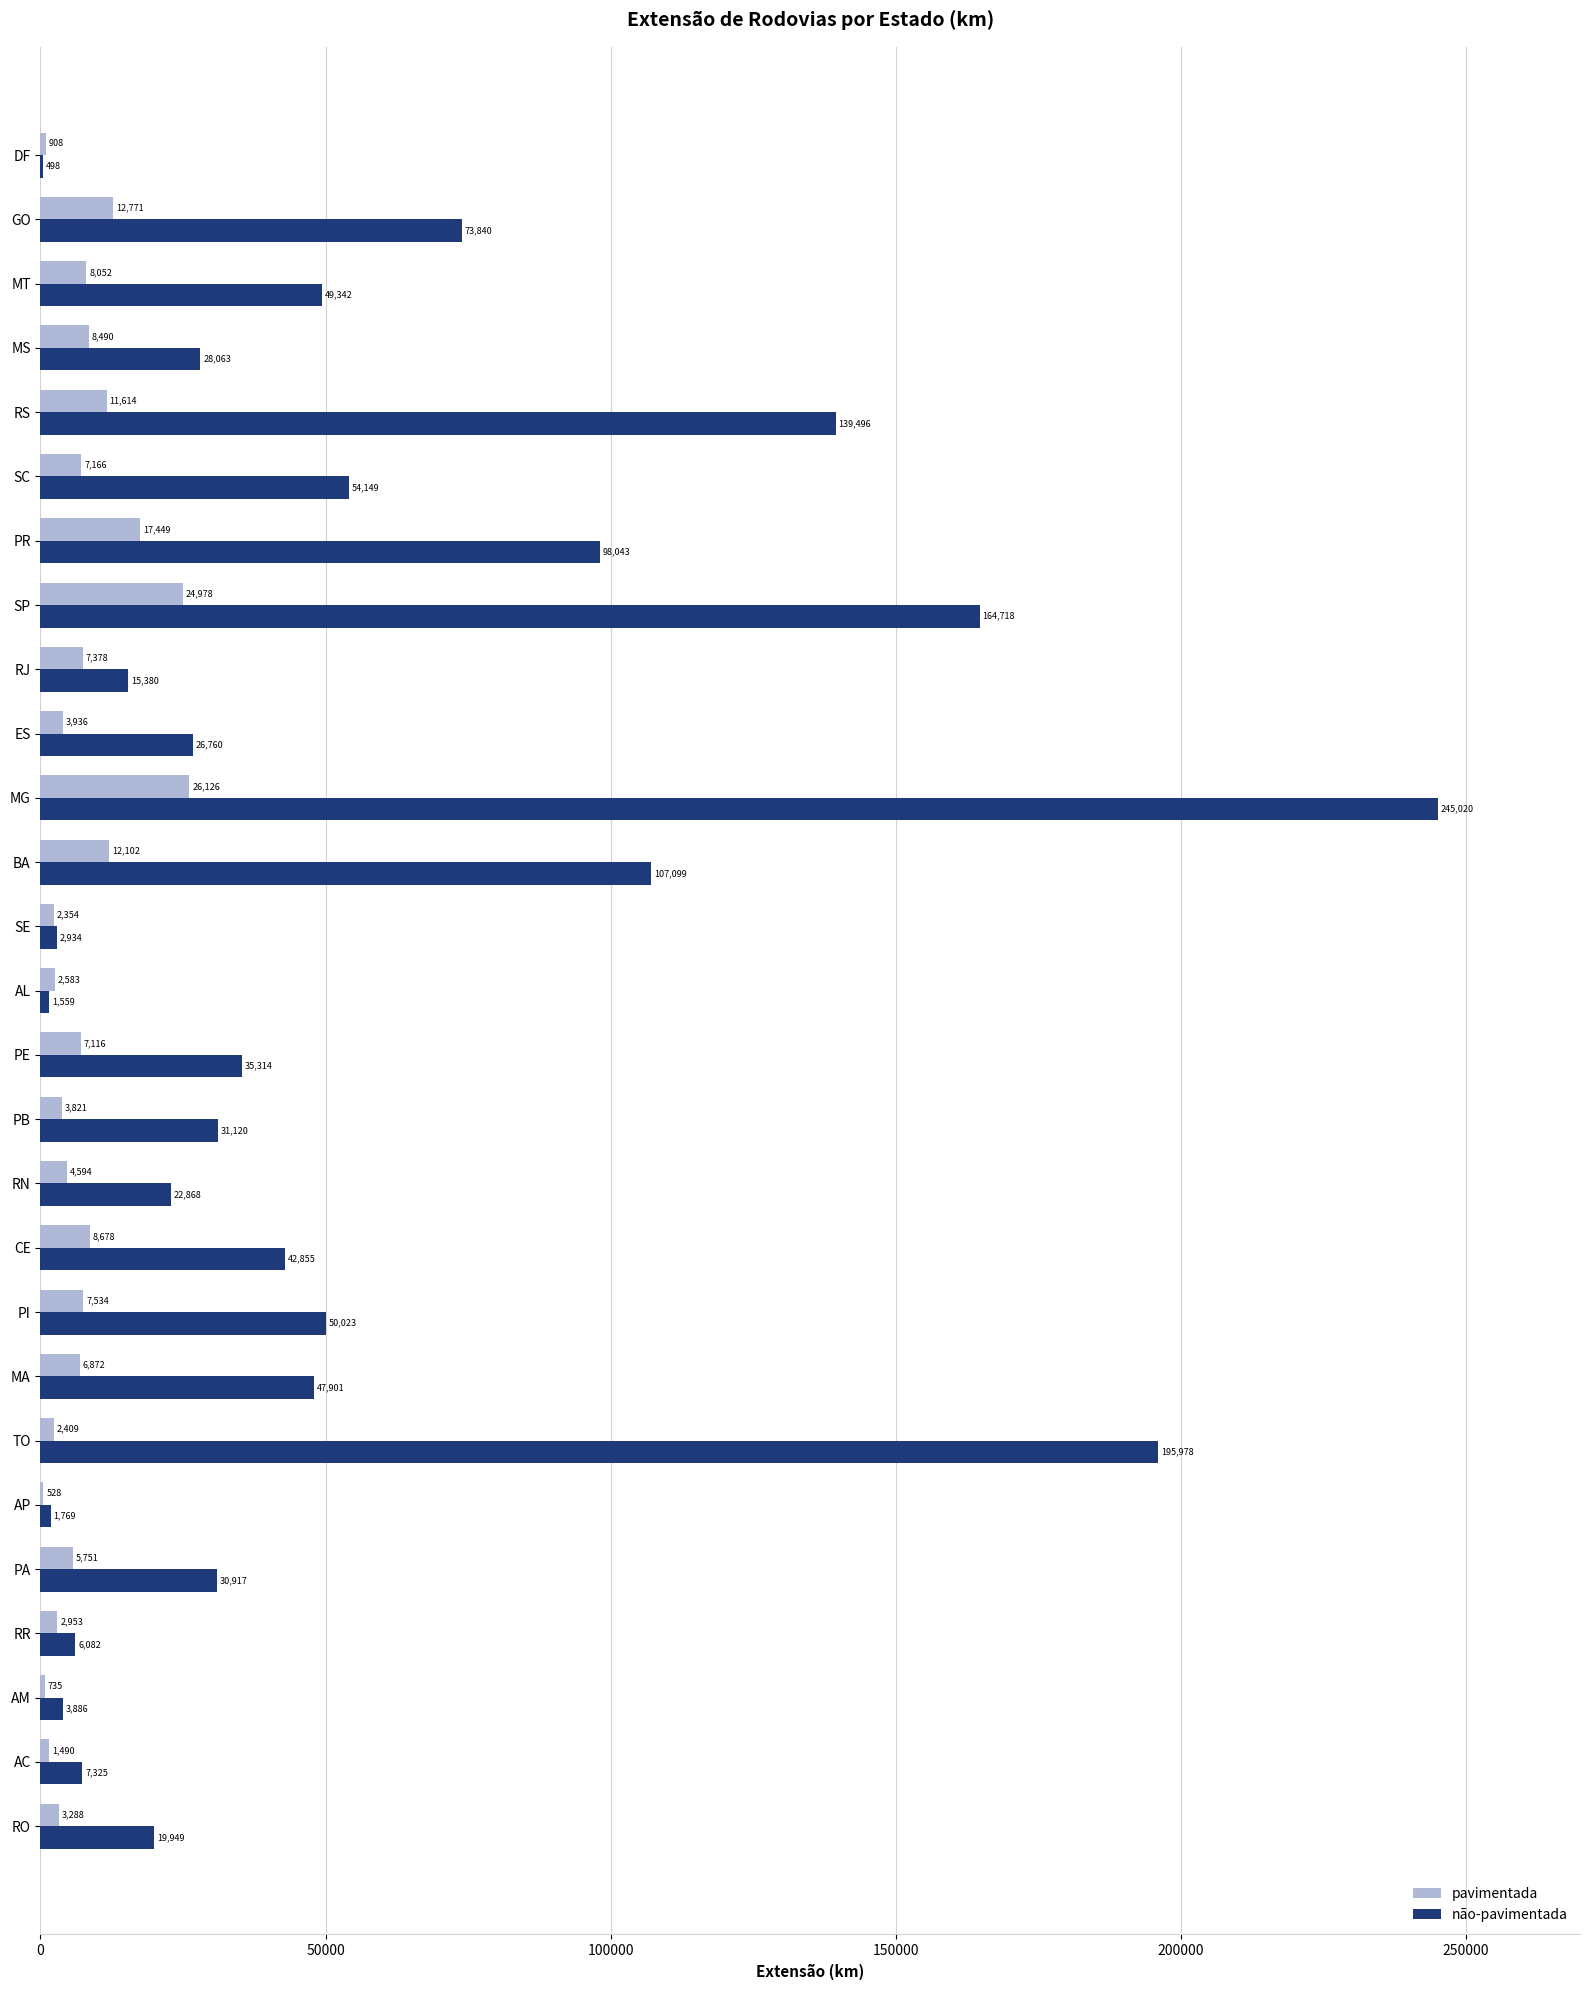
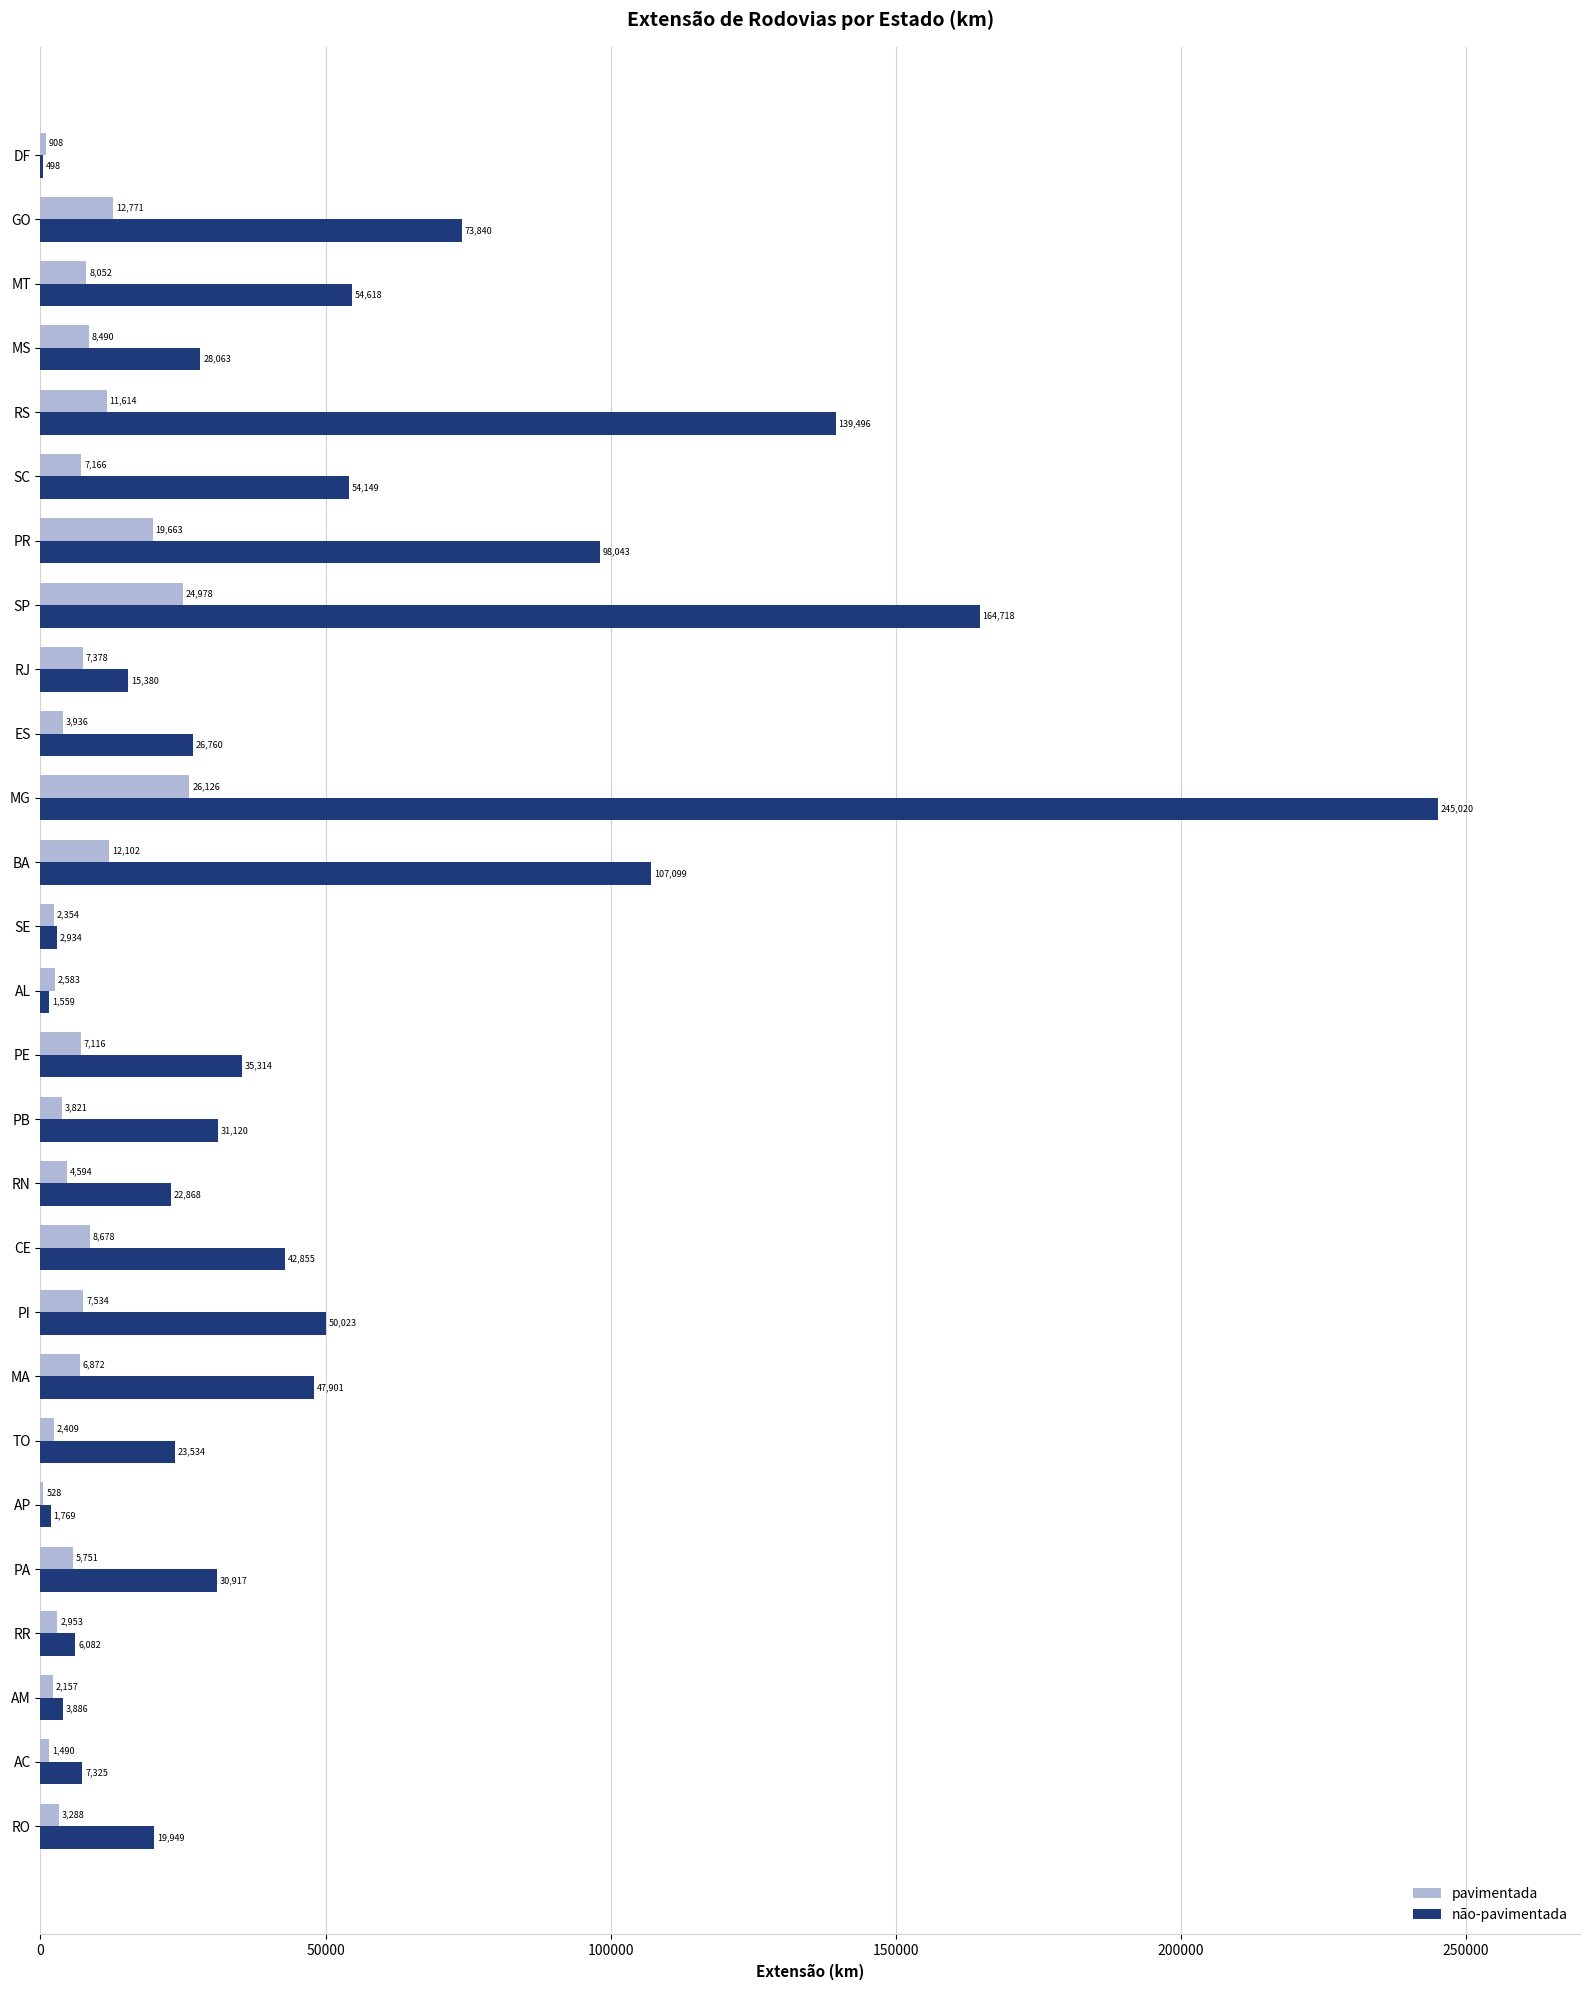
não-pavimentada, MT: 49,342 -> 54,618
pavimentada, PR: 17,449 -> 19,663
não-pavimentada, TO: 195,978 -> 23,534
pavimentada, AM: 735 -> 2,157
